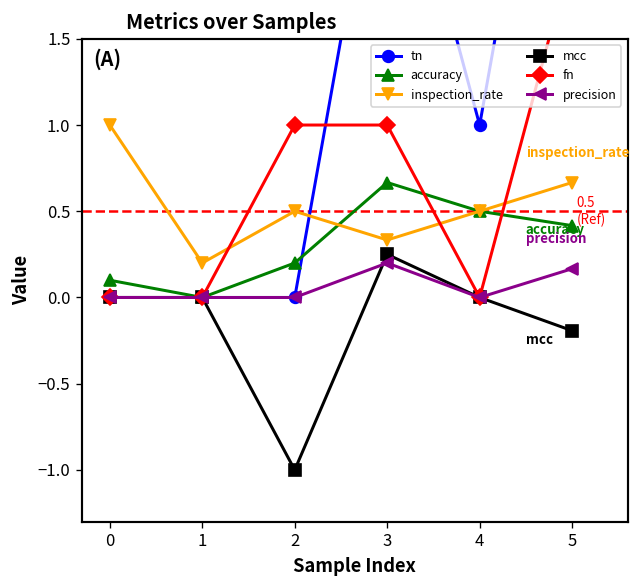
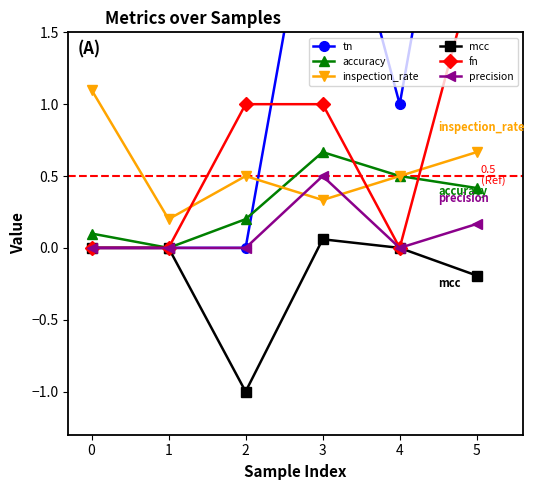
inspection_rate, 0: 1.0 -> 1.1
mcc, 3: 0.25 -> 0.06
precision, 3: 0.2 -> 0.5
